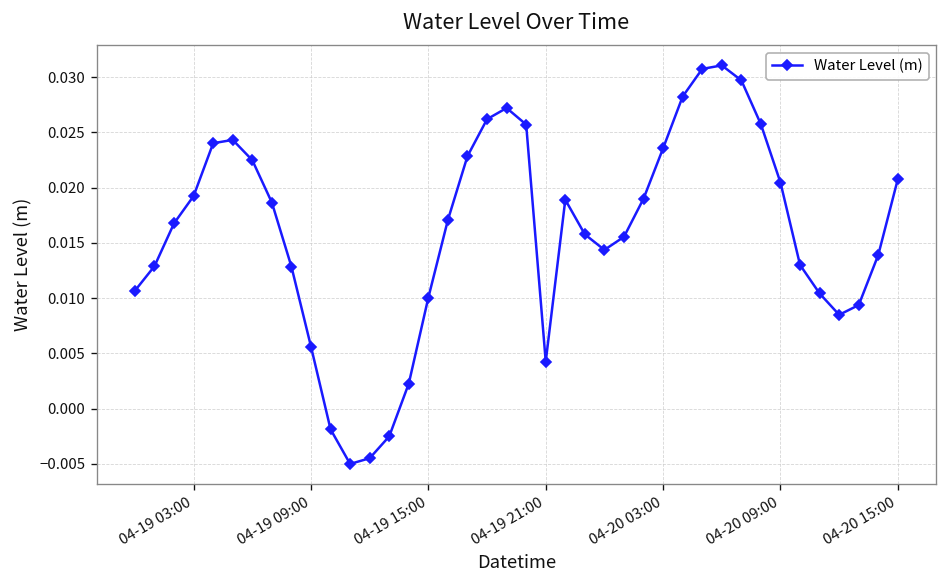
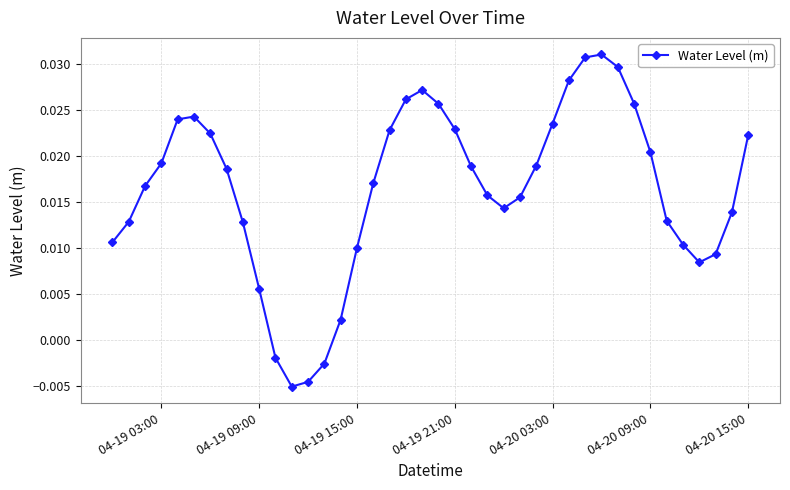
04-19 21:00: 0.004 -> 0.023
04-20 15:00: 0.021 -> 0.022
